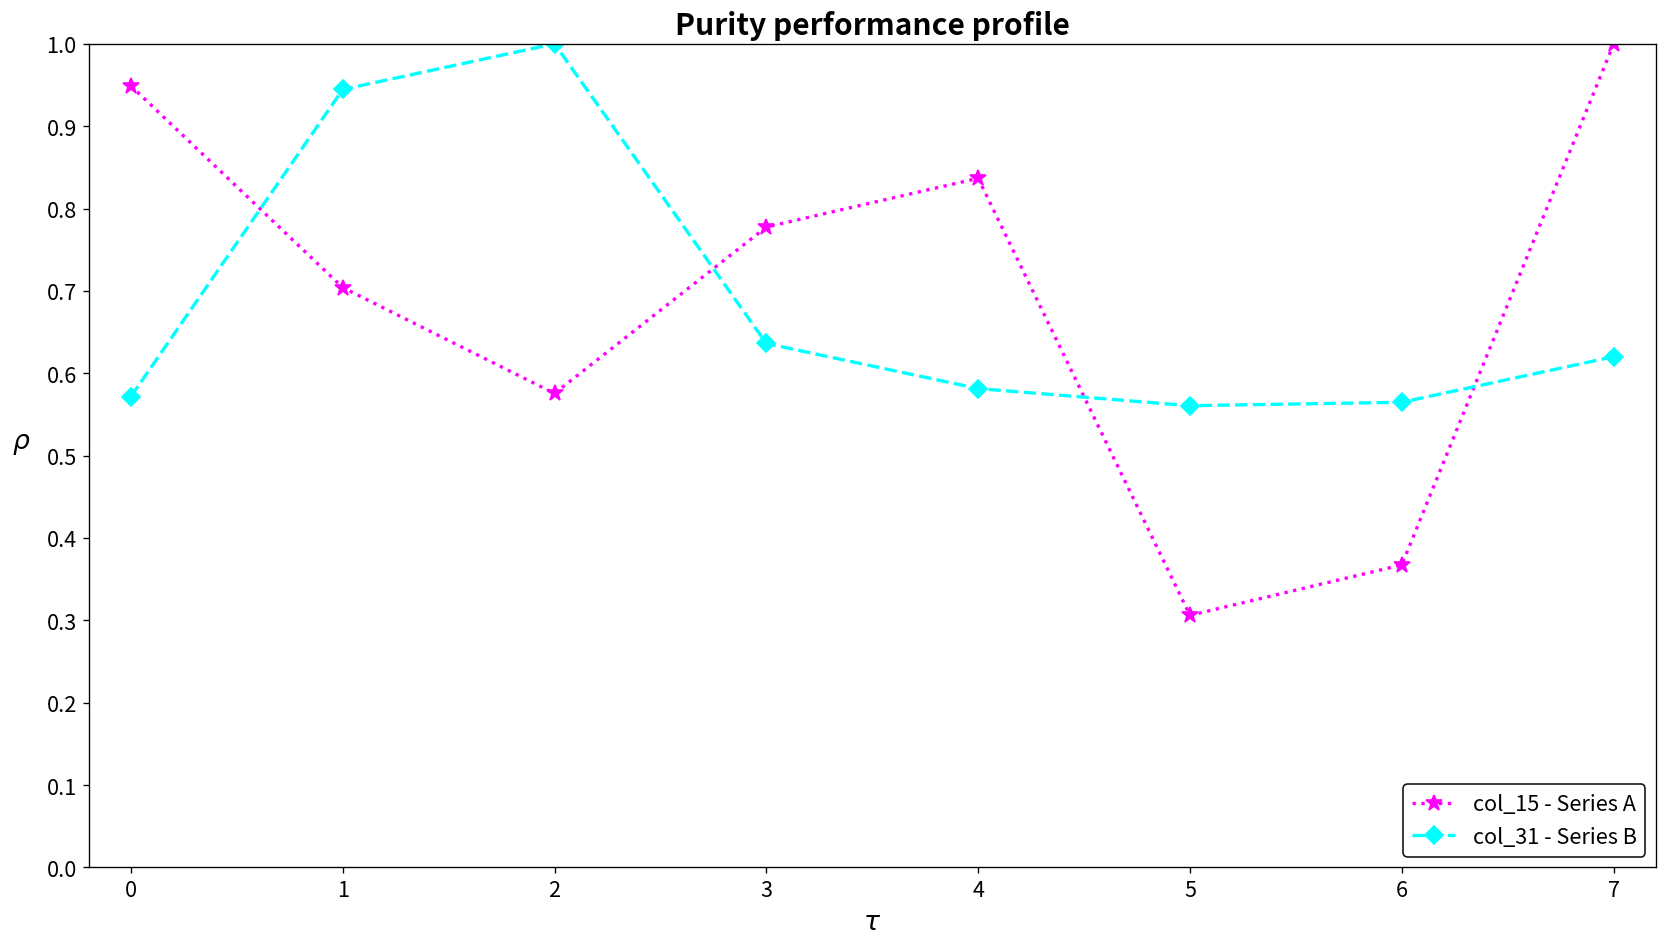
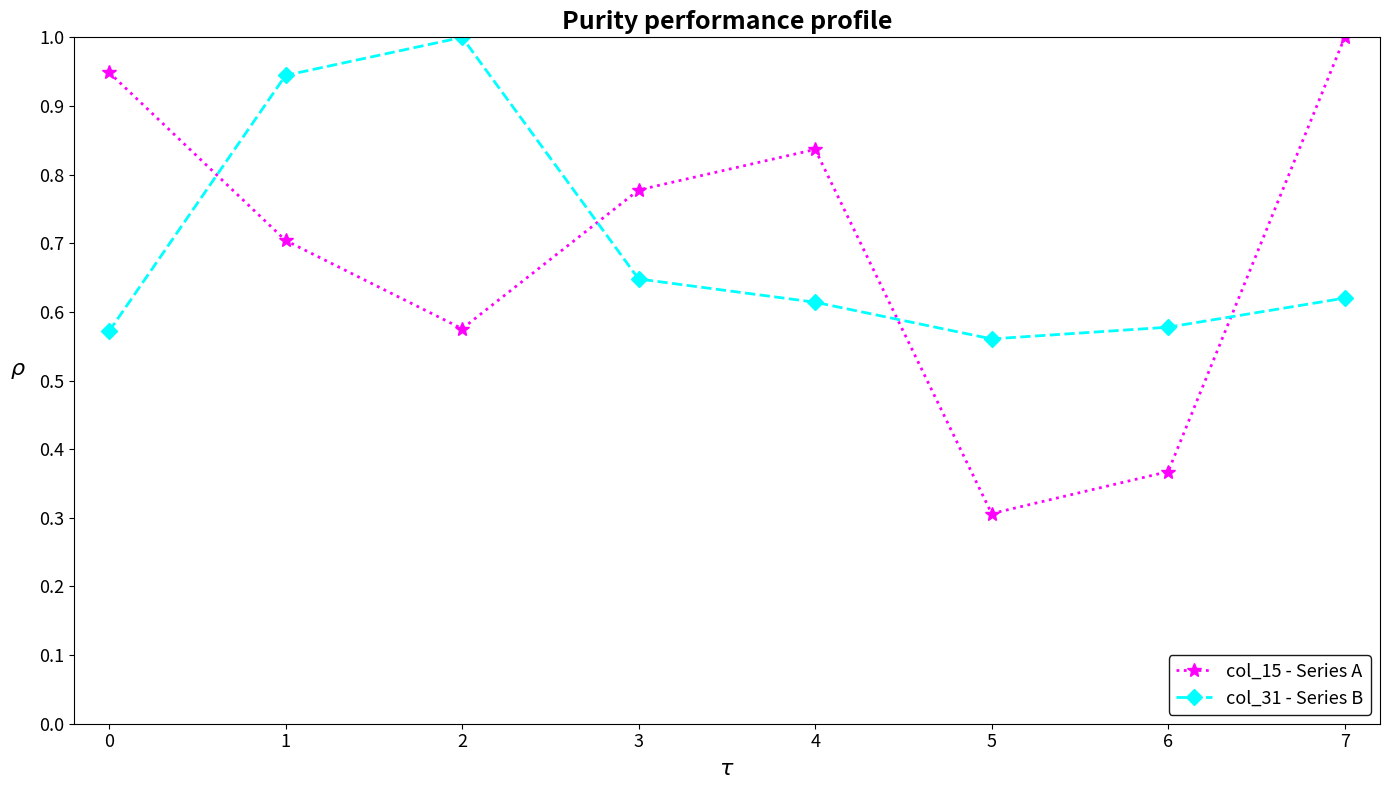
col_31 - Series B, 3: 0.64 -> 0.65
col_31 - Series B, 4: 0.58 -> 0.61
col_31 - Series B, 6: 0.56 -> 0.58
